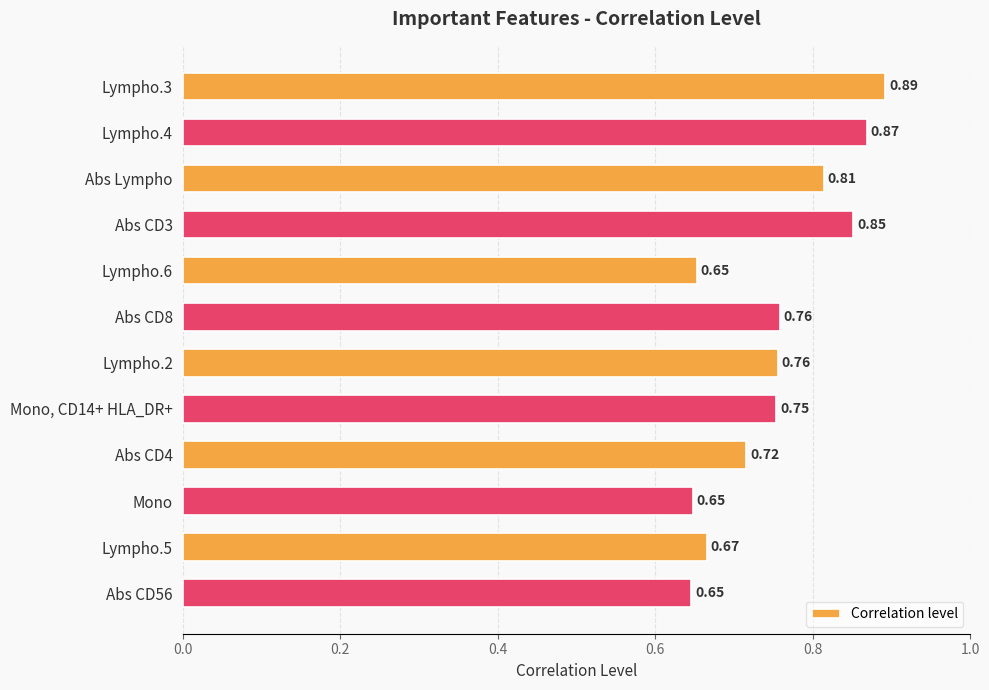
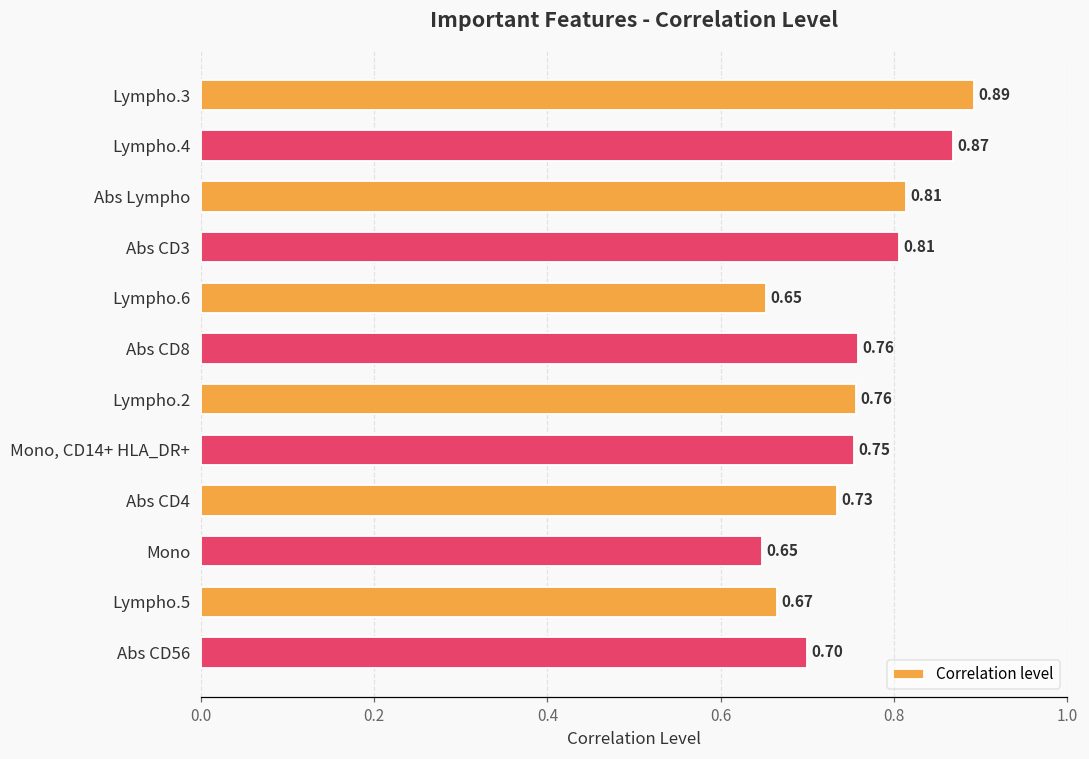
Abs CD3: 0.85 -> 0.81
Abs CD4: 0.72 -> 0.73
Abs CD56: 0.65 -> 0.70
